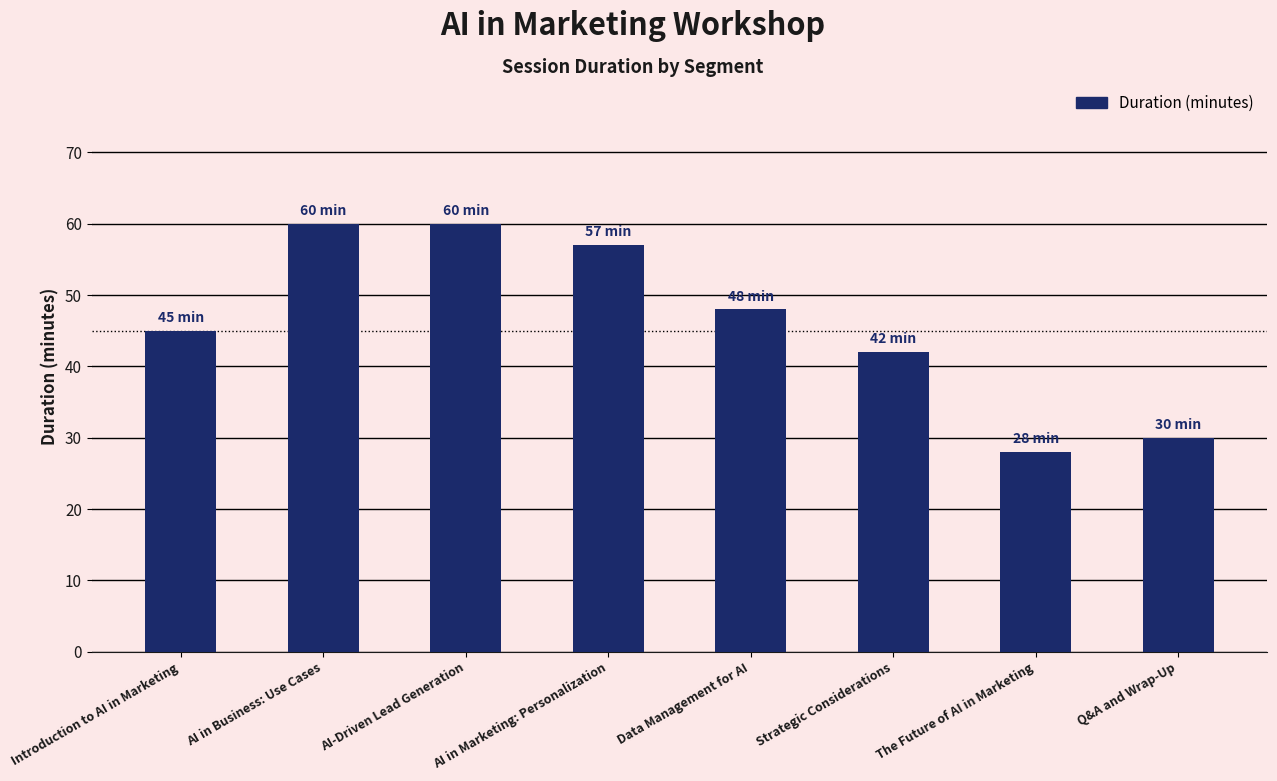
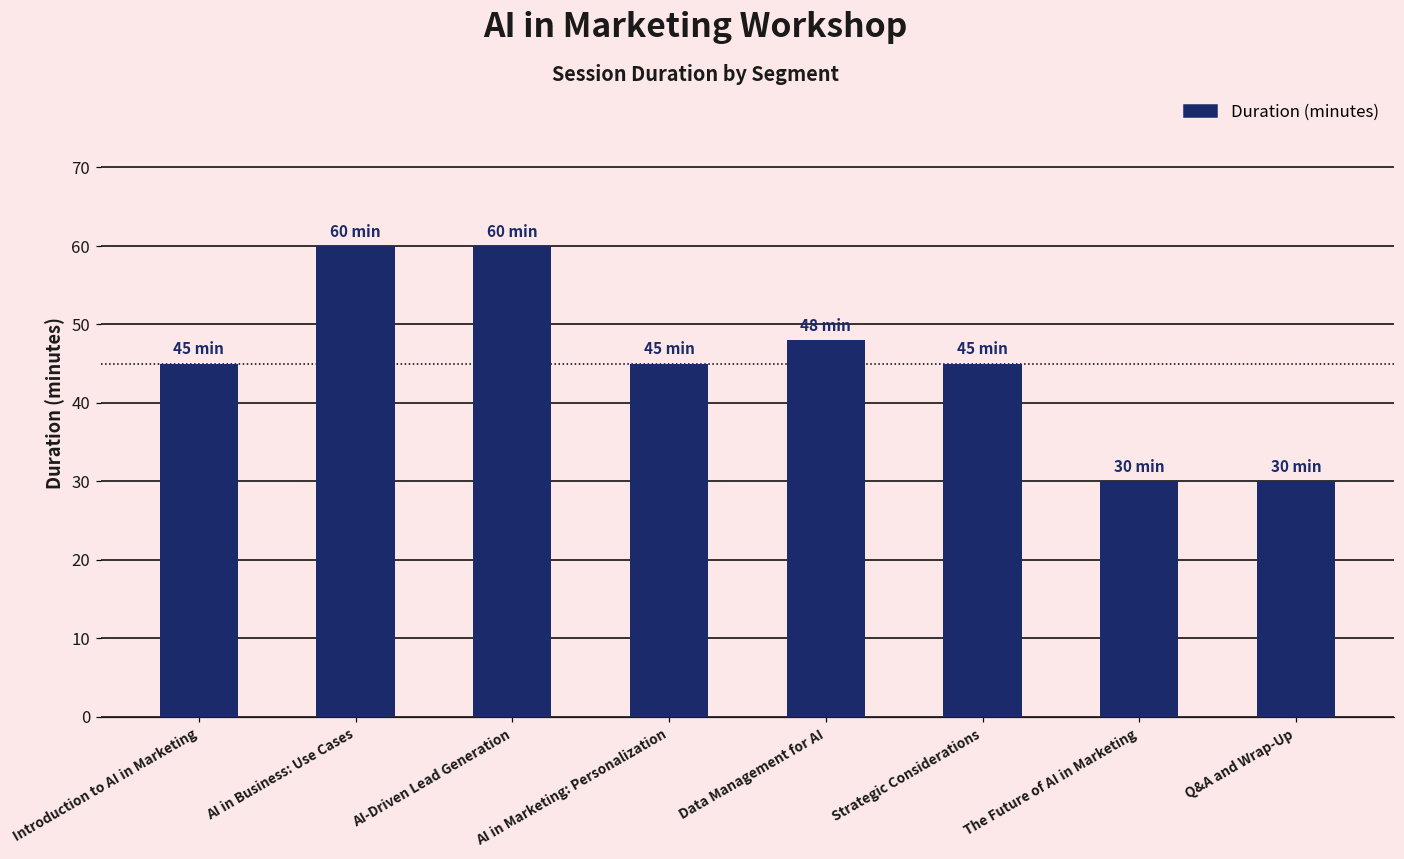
AI in Marketing: Personalization: 57 -> 45
Strategic Considerations: 42 -> 45
The Future of AI in Marketing: 28 -> 30
